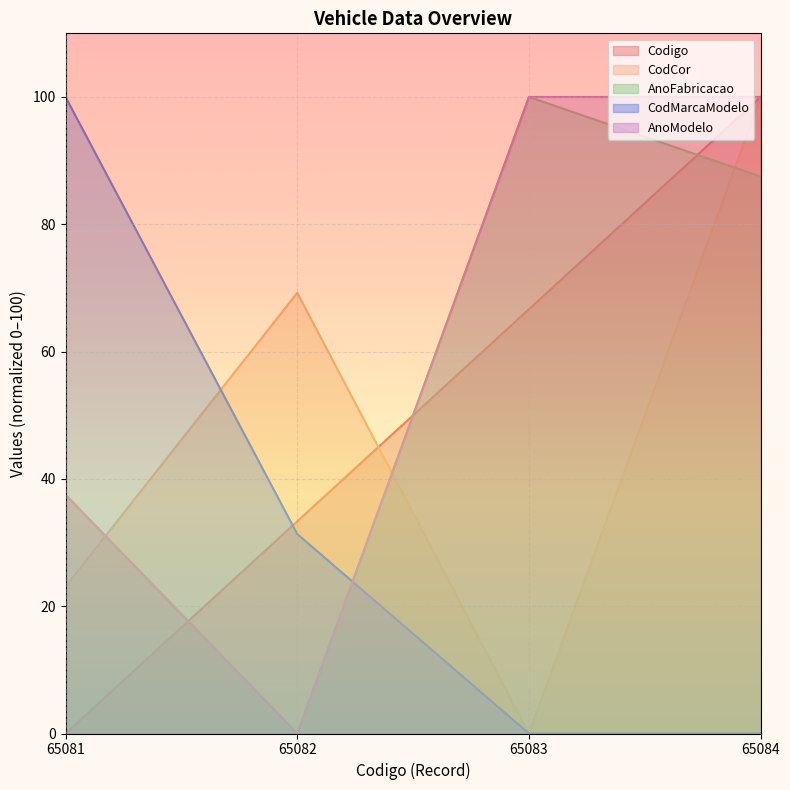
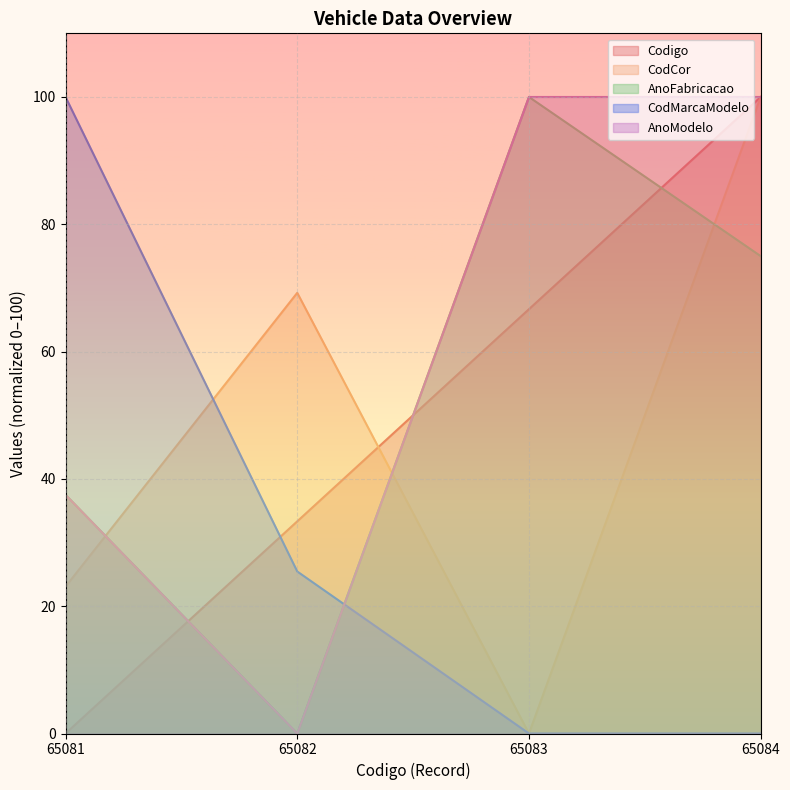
CodMarcaModelo, 65082: 31 -> 25
AnoFabricacao, 65084: 88 -> 75
